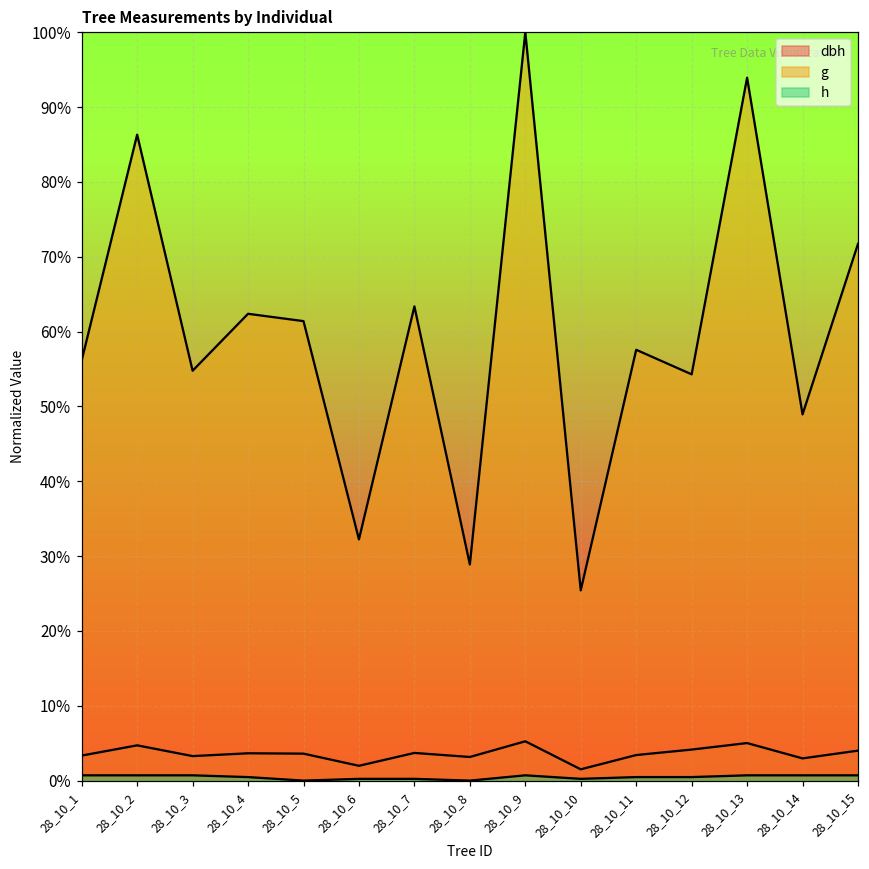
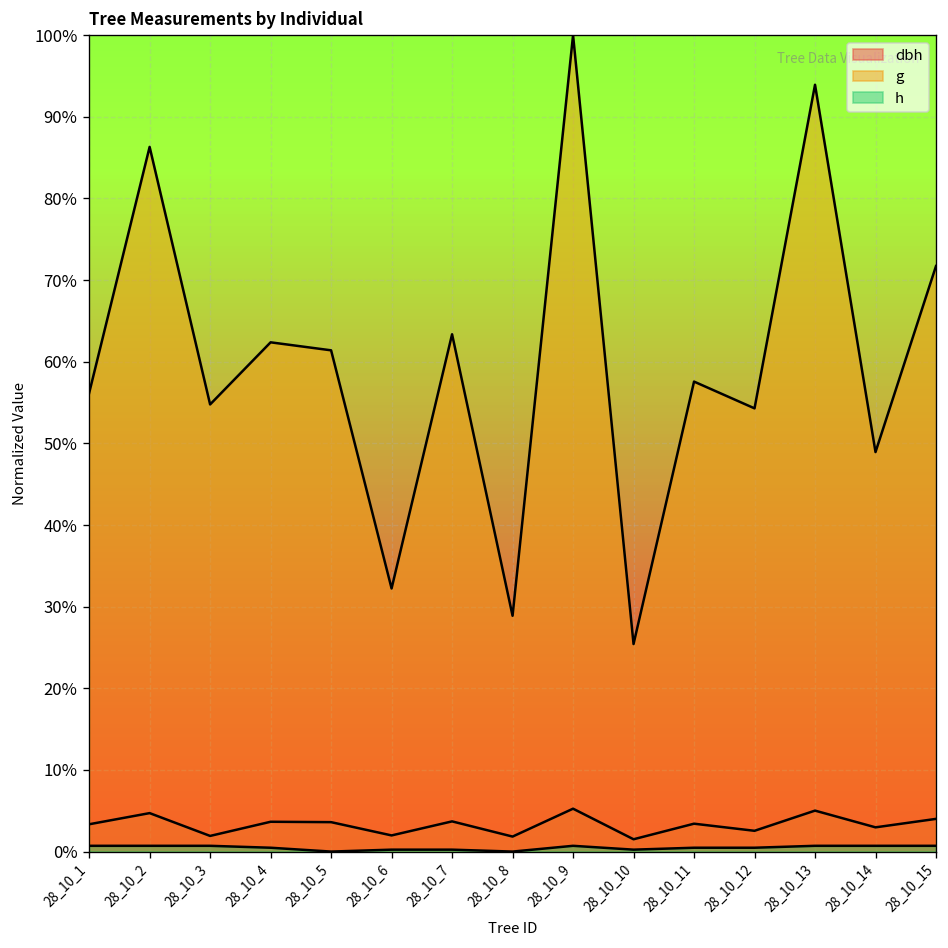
dbh, 28_10_3: 3% -> 2%
dbh, 28_10_8: 3% -> 2%
dbh, 28_10_12: 4% -> 3%
